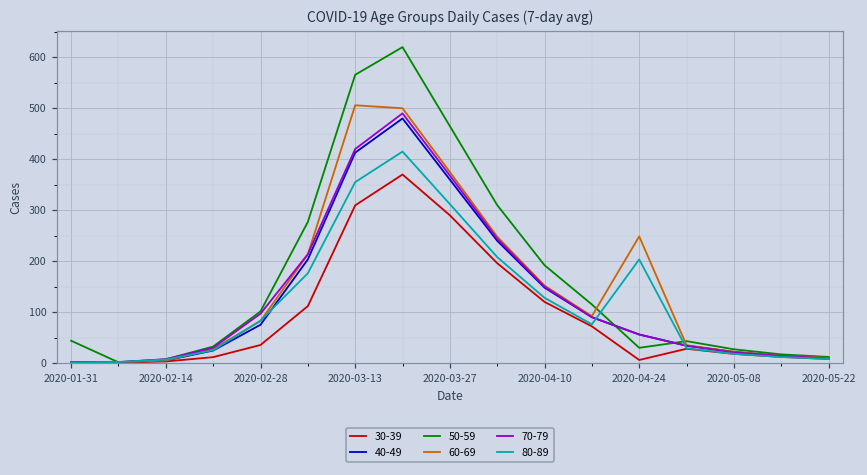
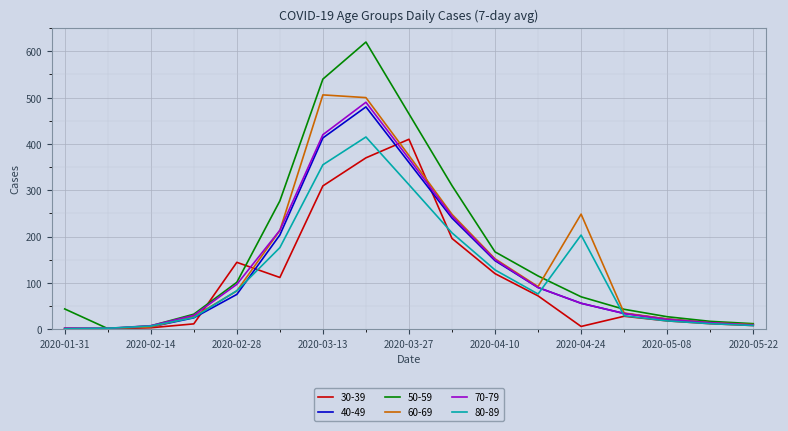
30-39, 2020-02-28: 40 -> 140
50-59, 2020-03-13: 570 -> 540
30-39, 2020-03-27: 290 -> 410
50-59, 2020-04-10: 190 -> 170
50-59, 2020-04-24: 30 -> 70
